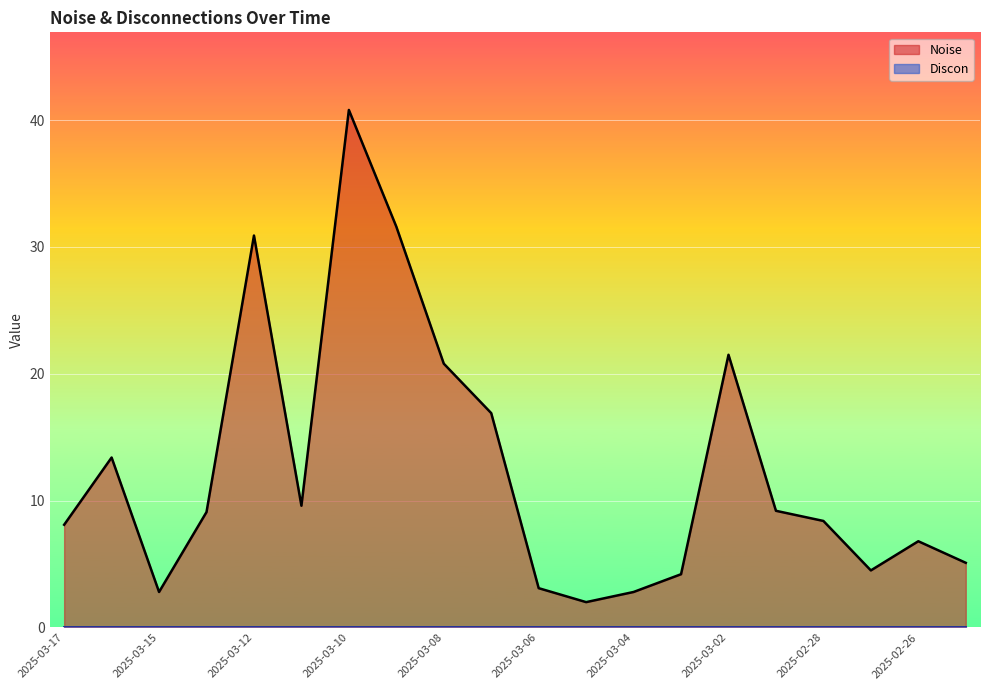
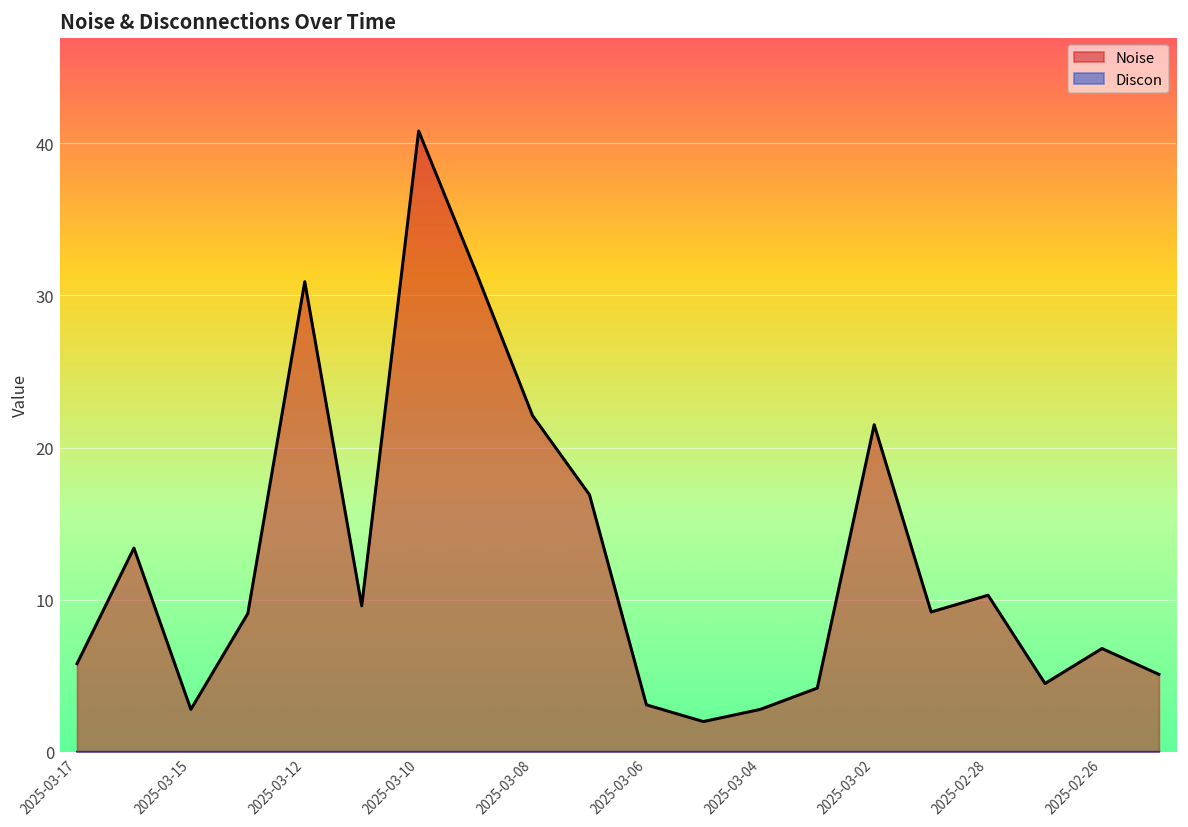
Noise, 2025-03-17: 8.1 -> 5.8
Noise, 2025-03-08: 20.8 -> 22.1
Noise, 2025-02-28: 8.4 -> 10.3
